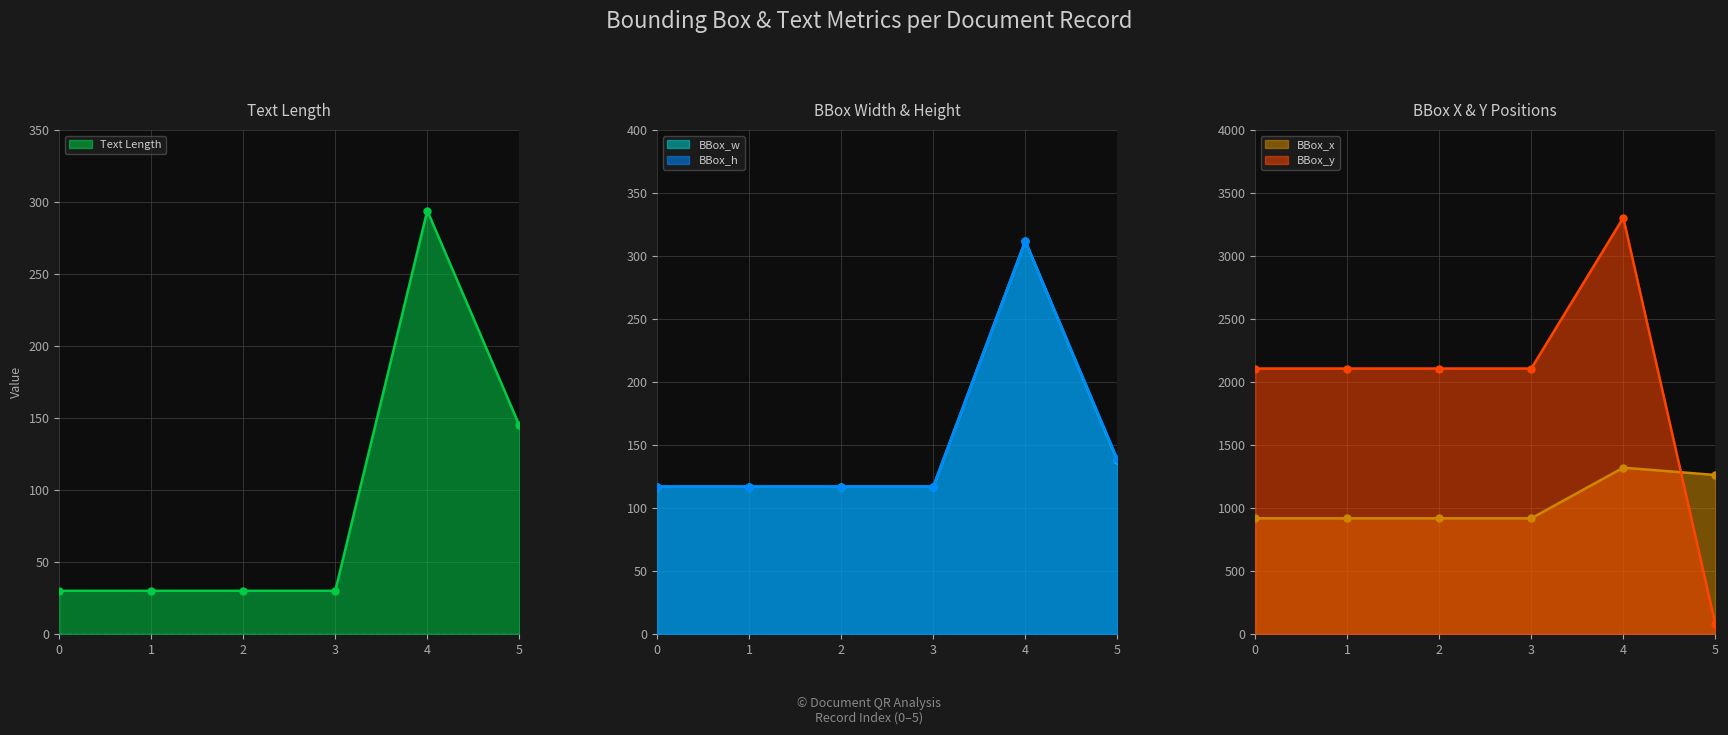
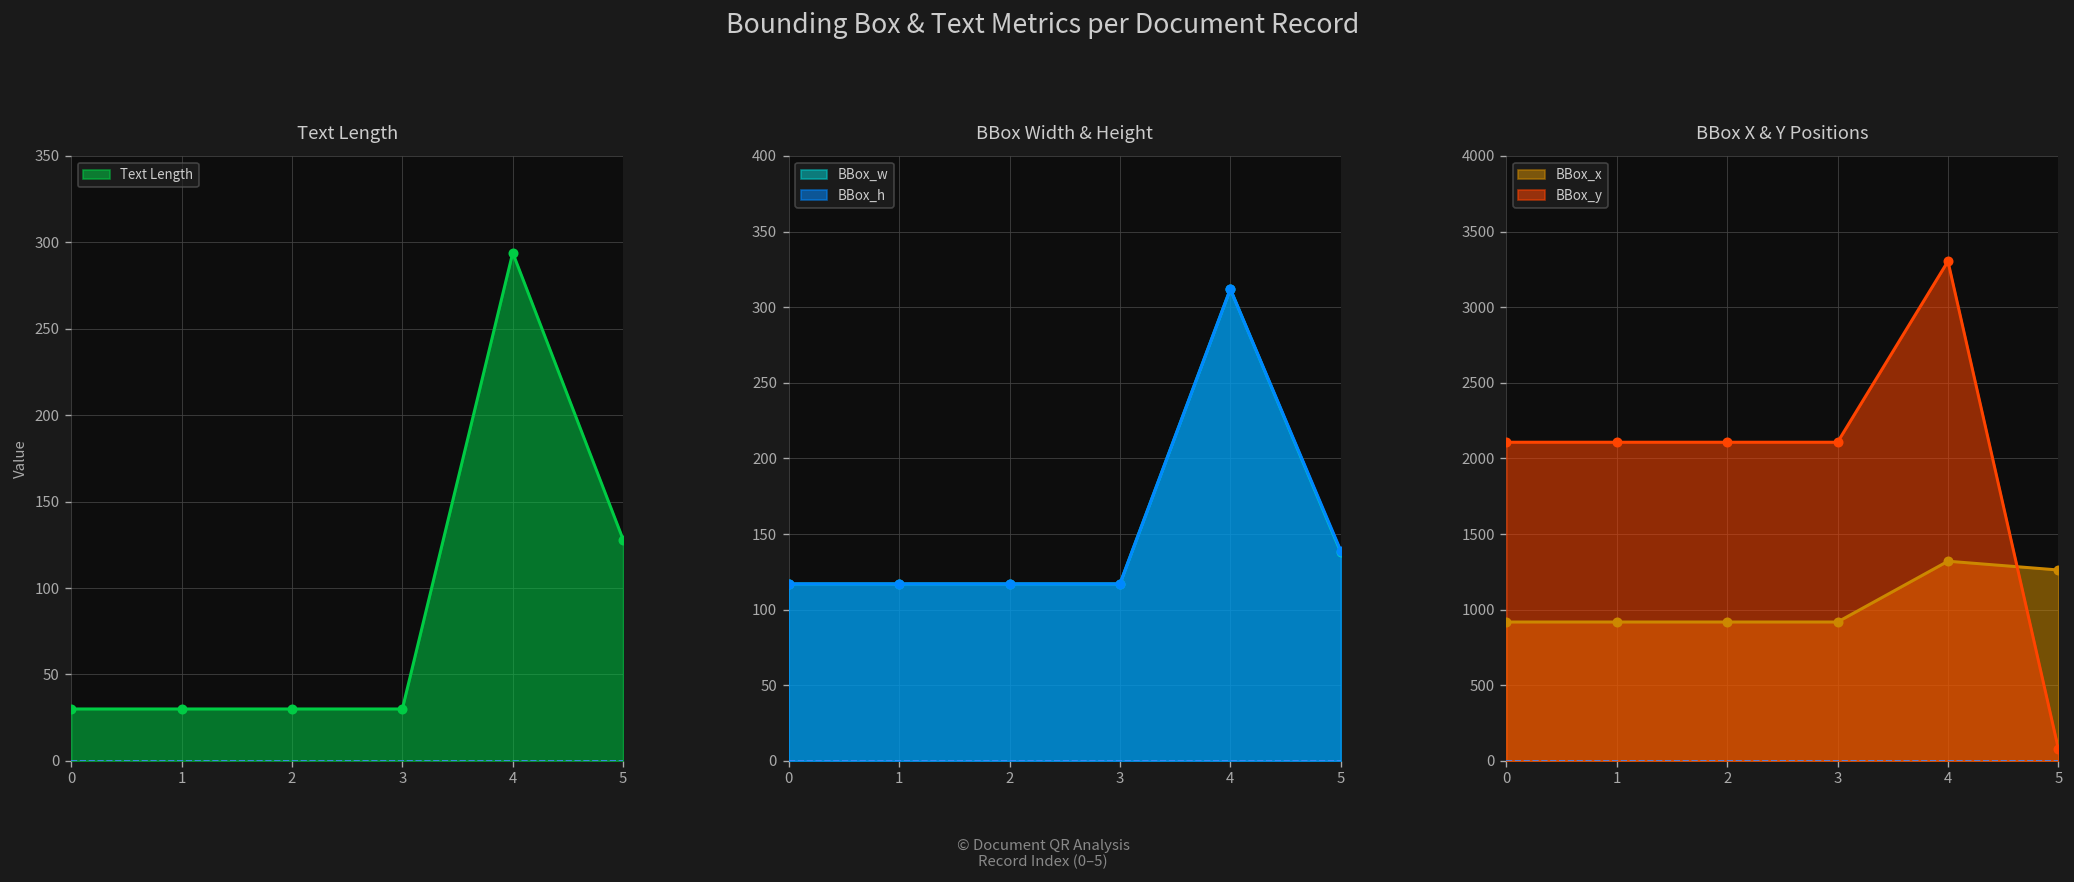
Text Length, 5: 145 -> 128
